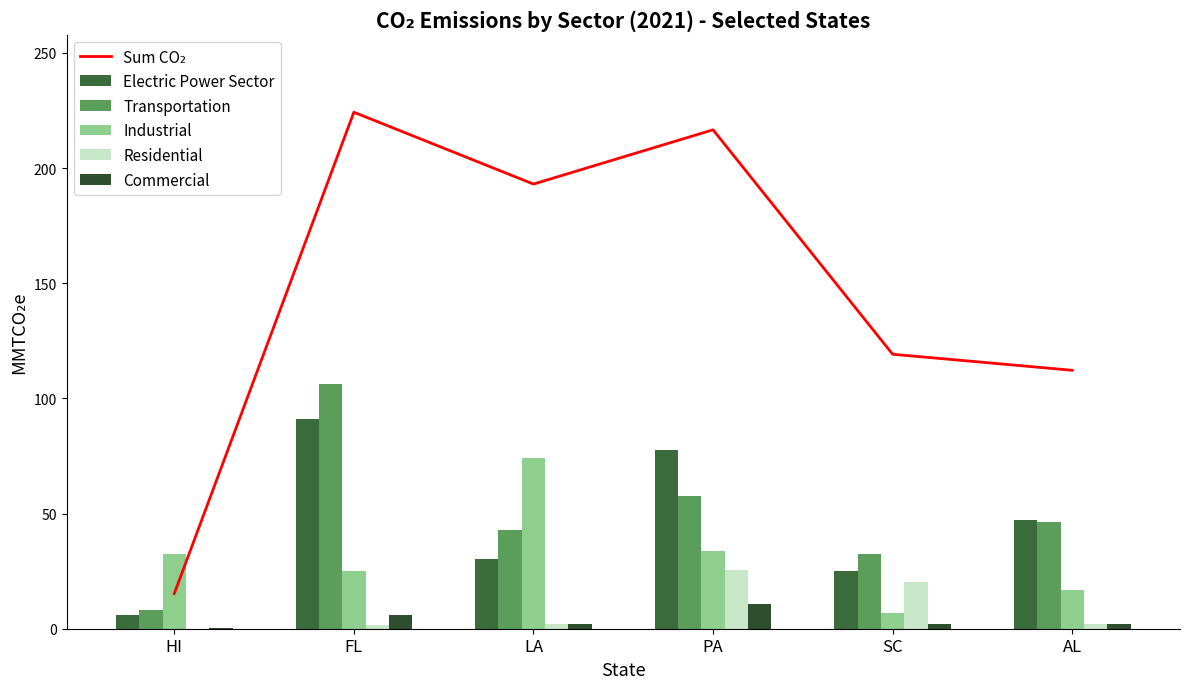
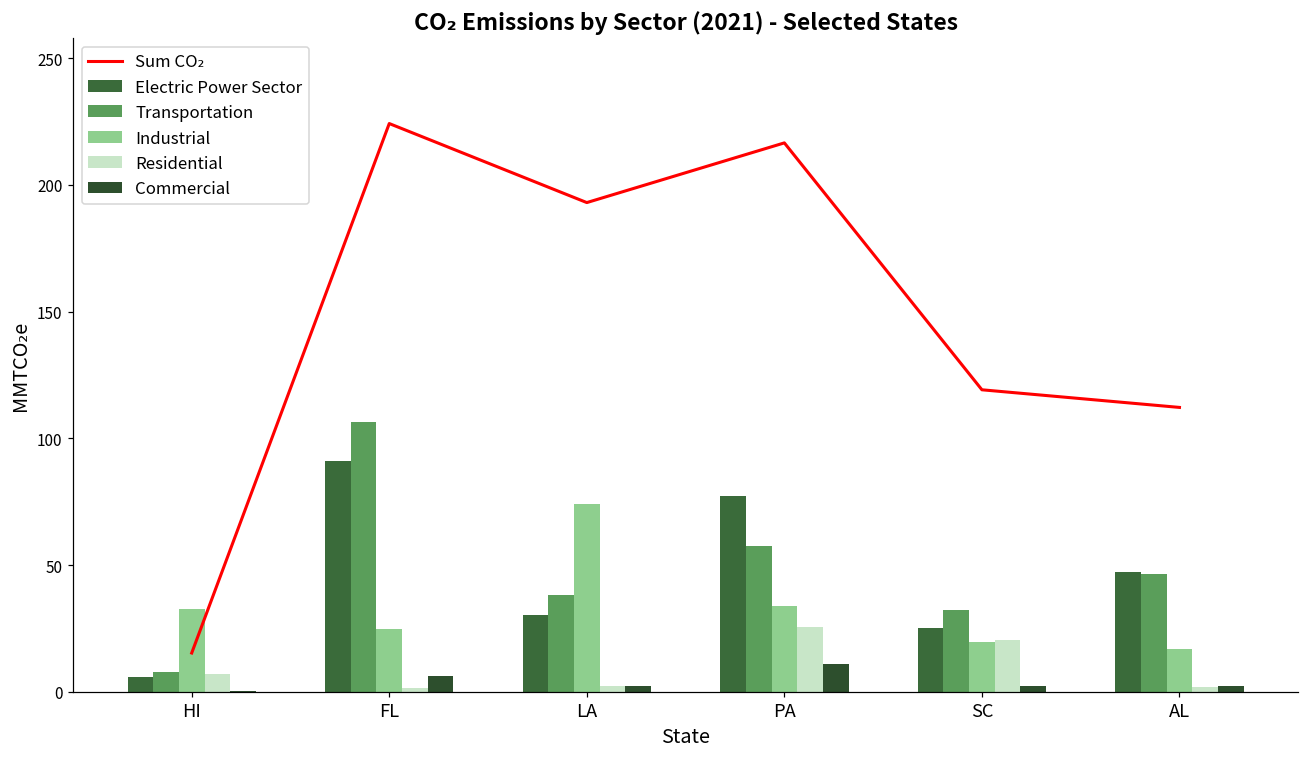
Residential, HI: 0 -> 7
Transportation, LA: 43 -> 38
Industrial, SC: 7 -> 20
